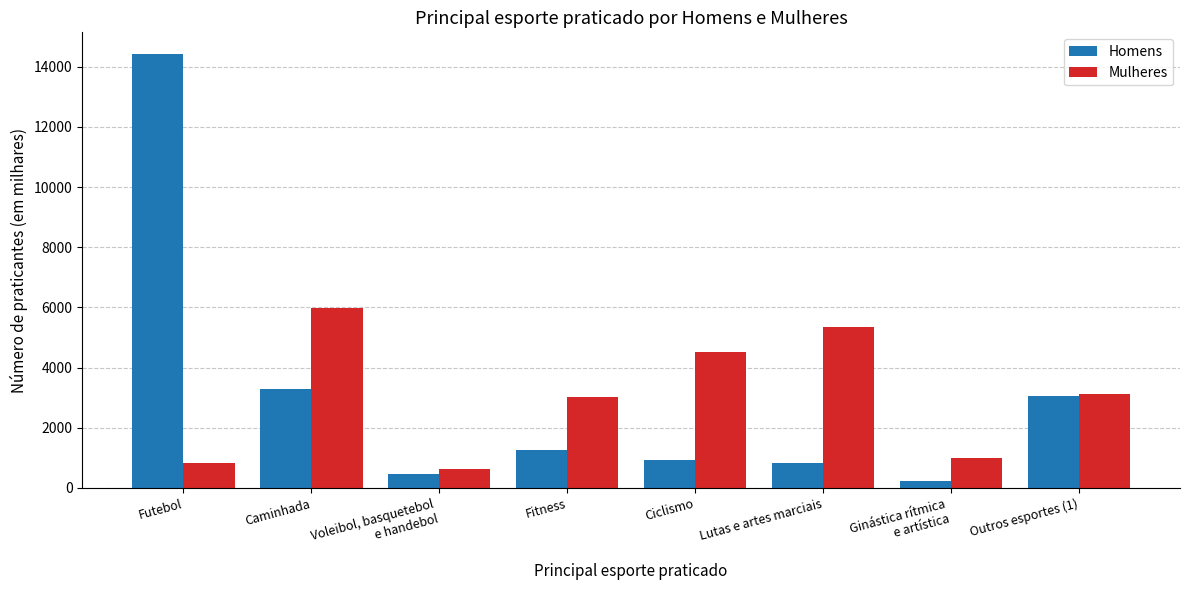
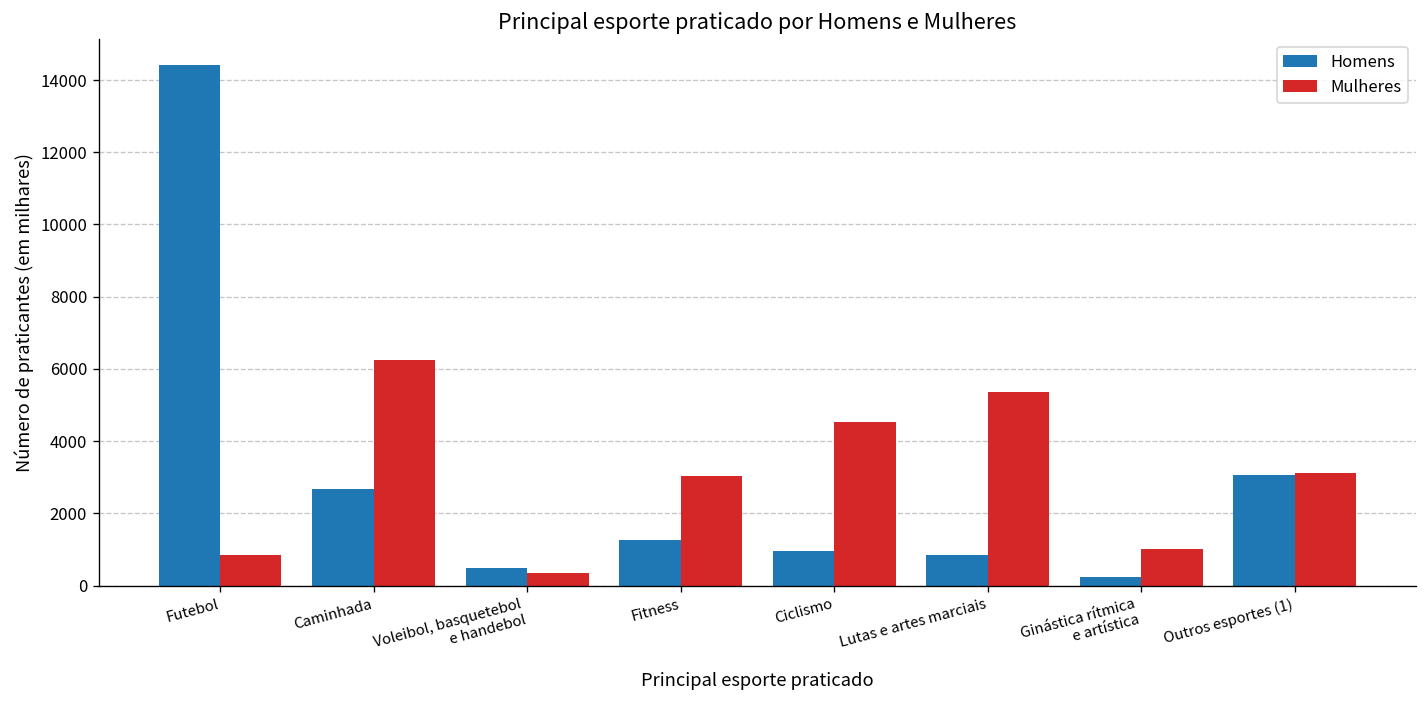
Homens, Caminhada: 3300 -> 2700
Mulheres, Caminhada: 6000 -> 6200
Mulheres, Voleibol, basquetebol e handebol: 600 -> 400
